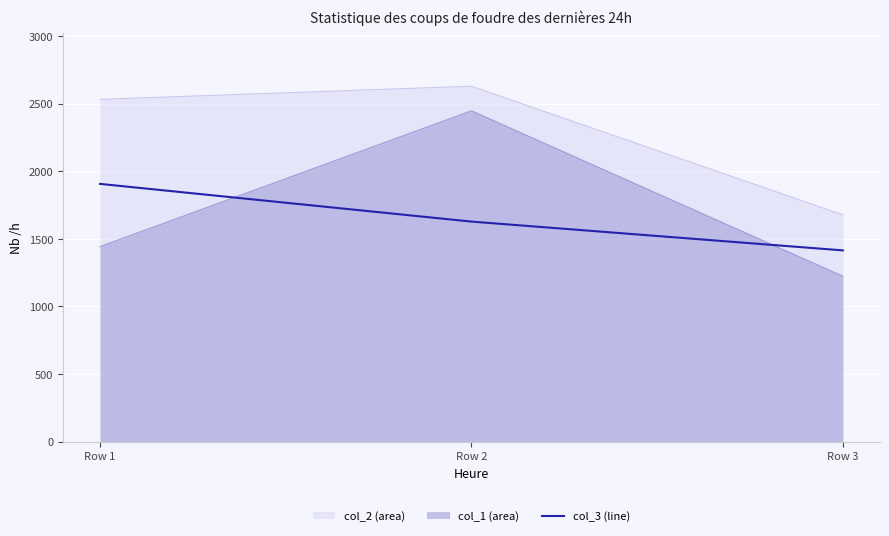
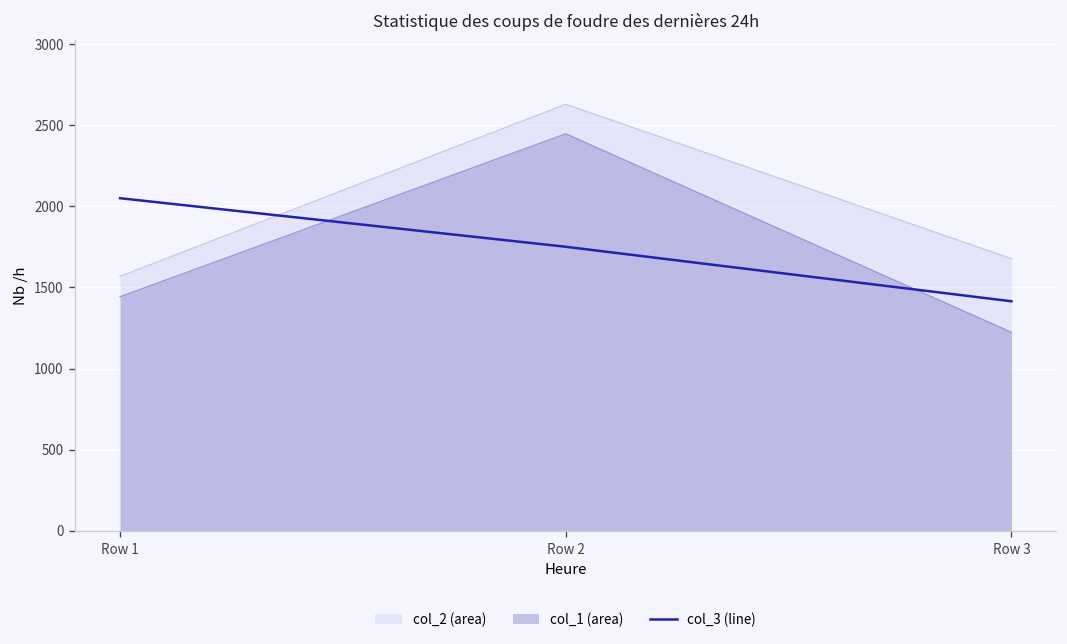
col_2 (area), Row 1: 2530 -> 1570
col_3 (line), Row 1: 1910 -> 2050
col_3 (line), Row 2: 1630 -> 1750
